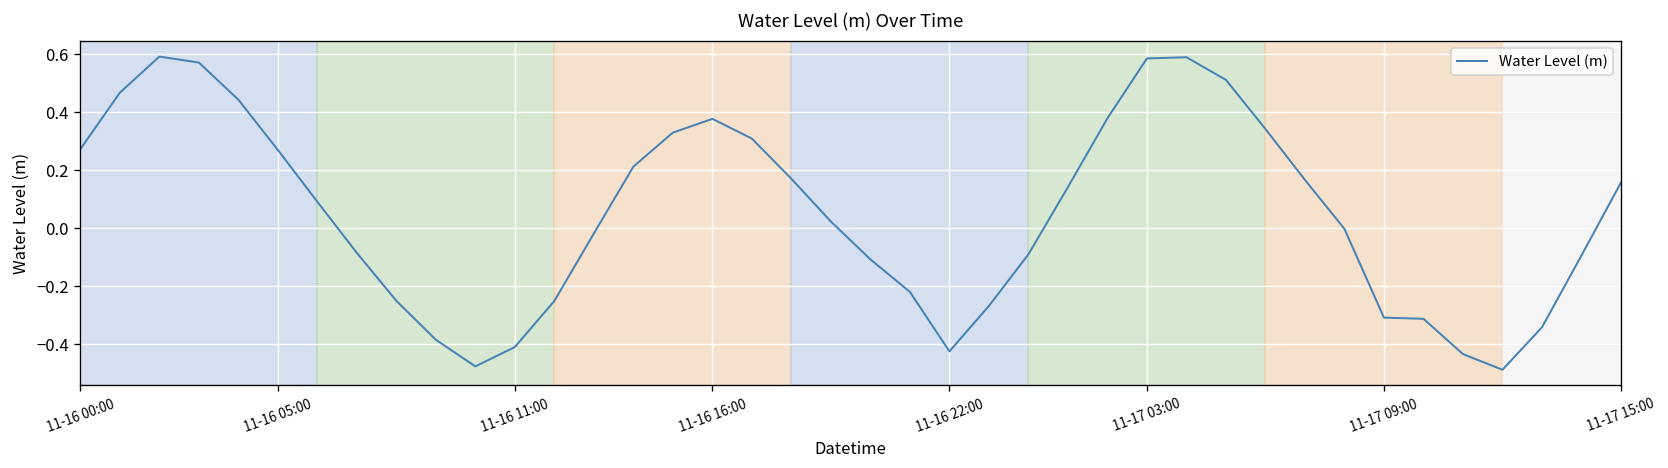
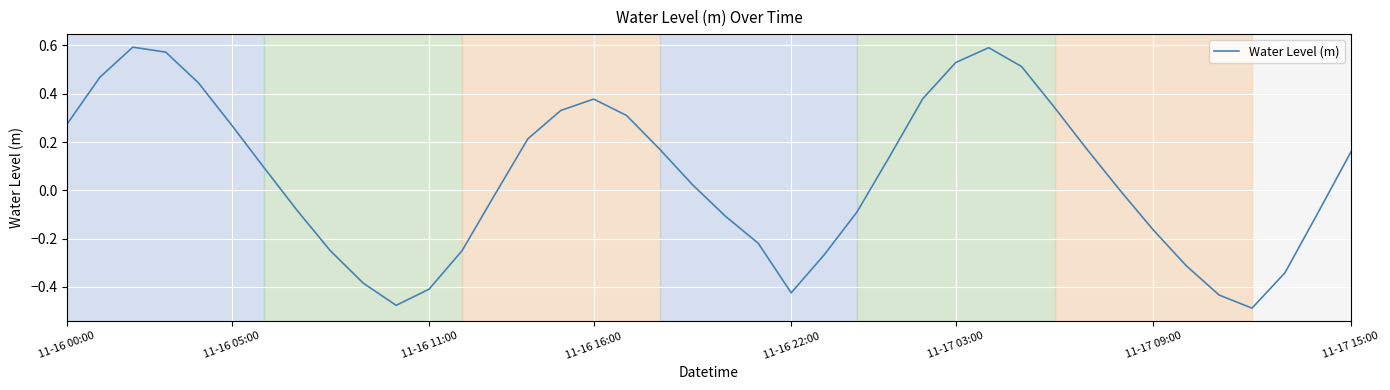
11-17 03:00: 0.59 -> 0.53
11-17 09:00: -0.31 -> -0.16
